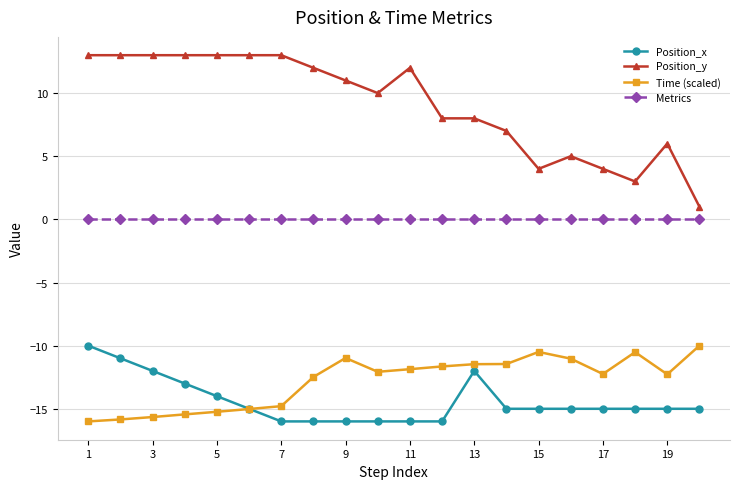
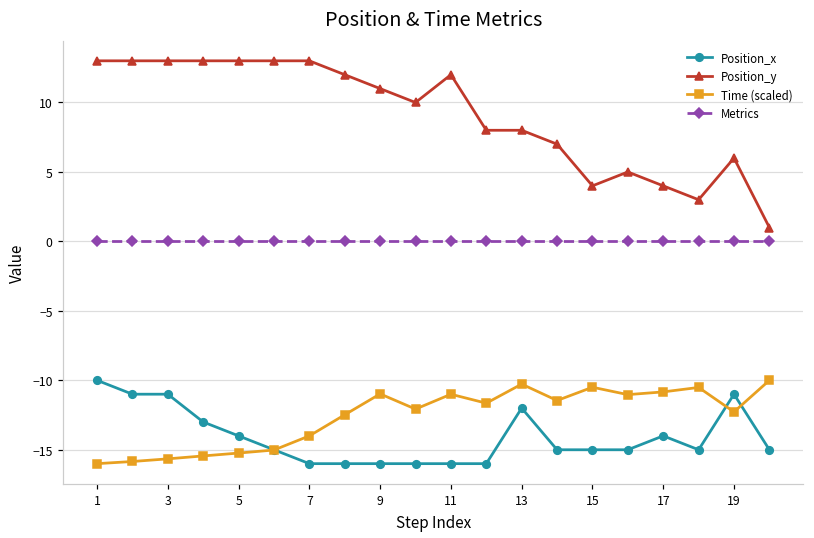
Position_x, 3: -12 -> -11
Time (scaled), 7: -14.8 -> -14.0
Time (scaled), 11: -11.9 -> -11.0
Time (scaled), 13: -11.5 -> -10.3
Position_x, 17: -15 -> -14
Time (scaled), 17: -12.2 -> -10.8
Position_x, 19: -15 -> -11
